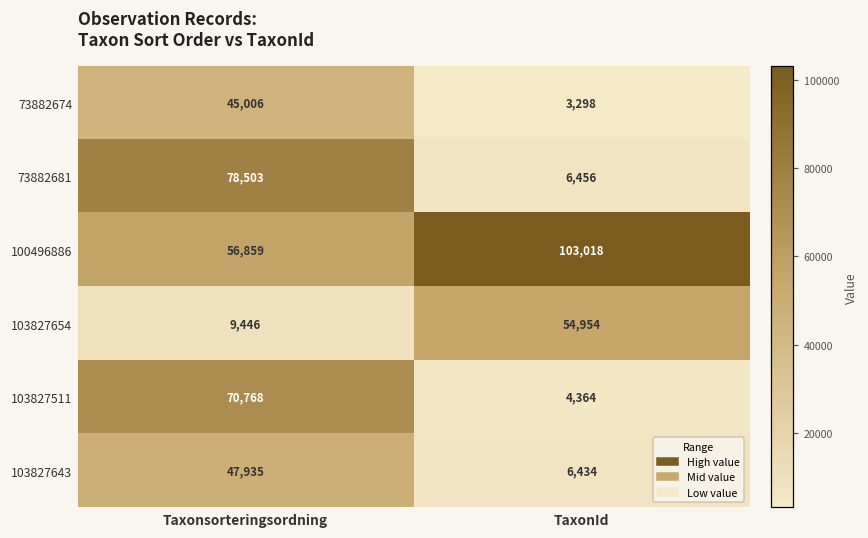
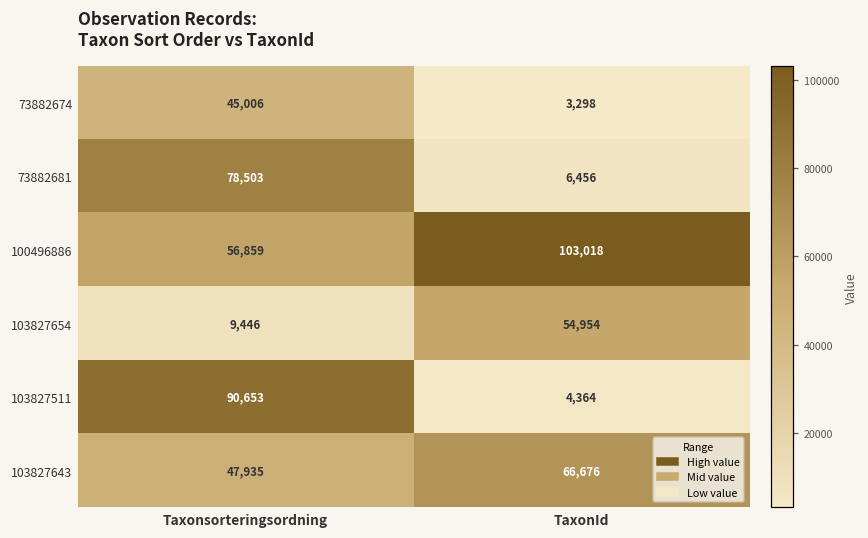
103827511, Taxonsorteringsordning: 70,768 -> 90,653
103827643, TaxonId: 6,434 -> 66,676
